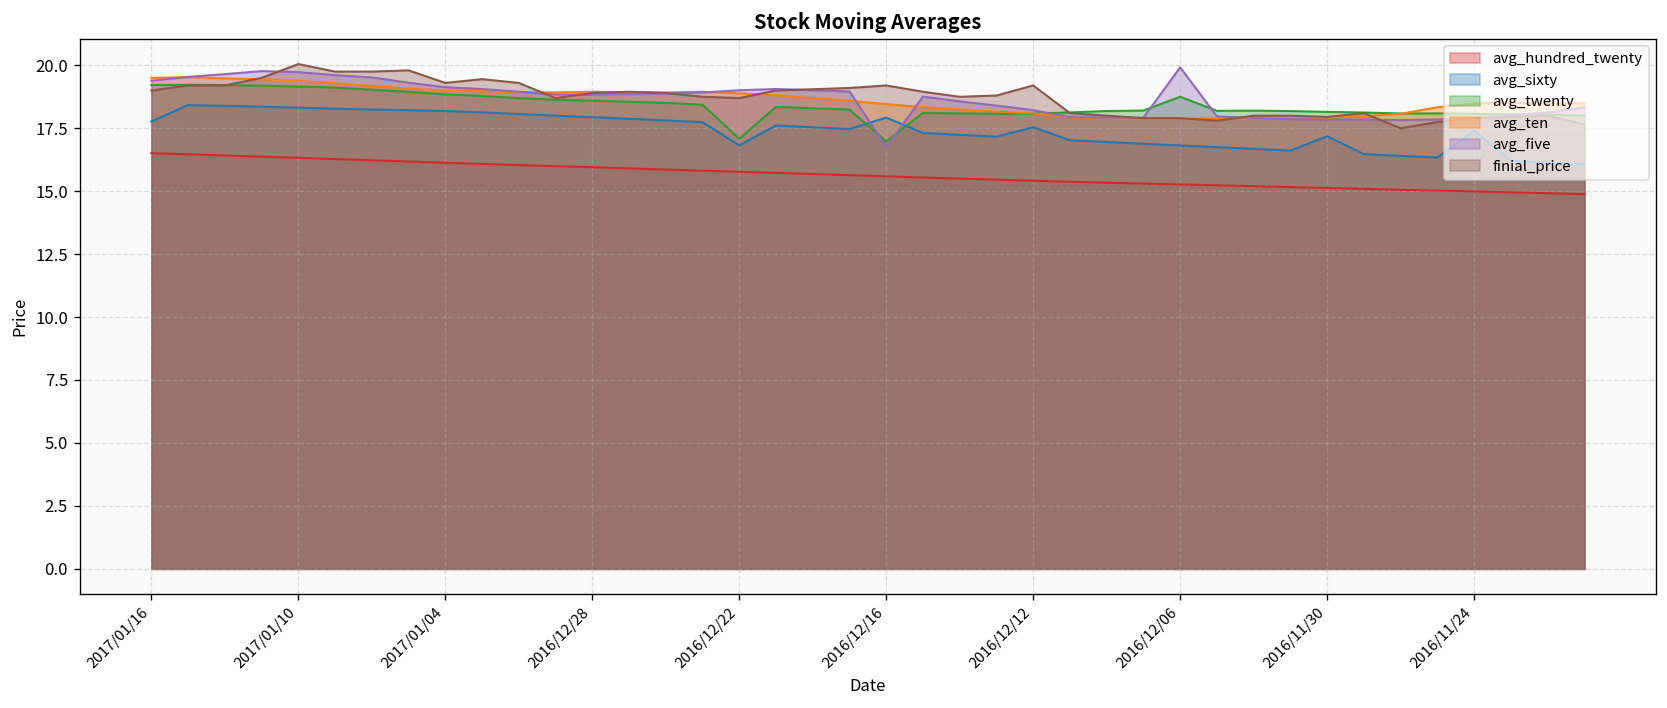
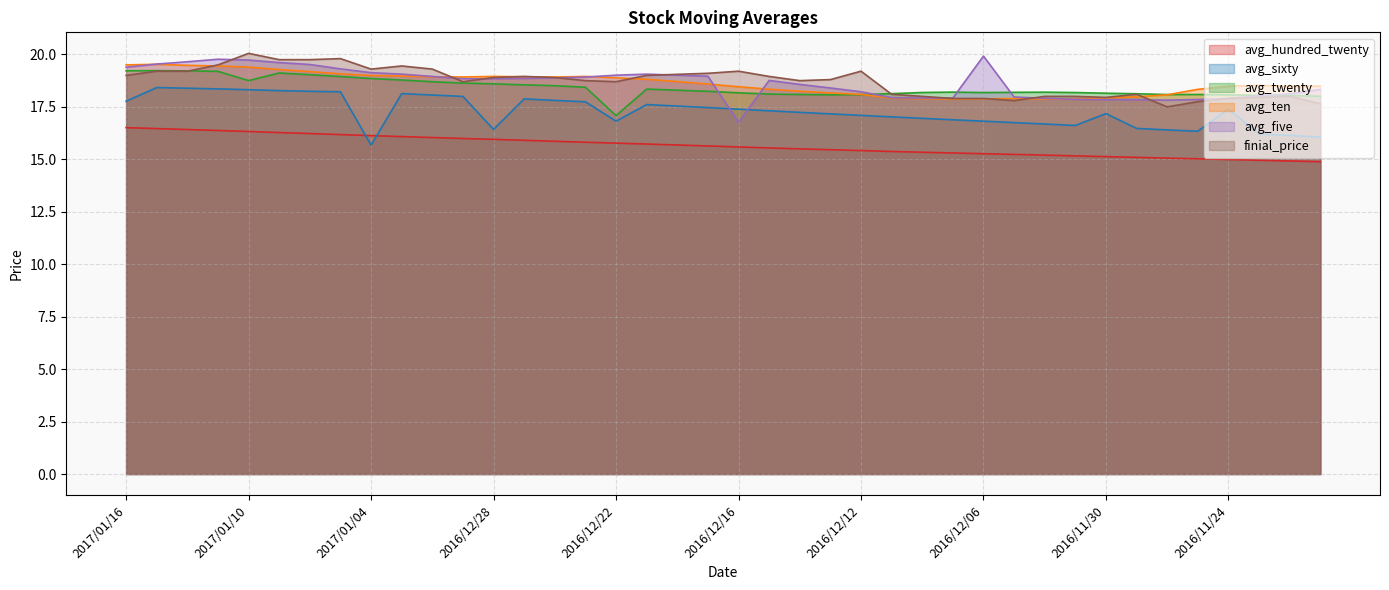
avg_twenty, 2017/01/10: 19.2 -> 18.8
avg_sixty, 2017/01/04: 18.2 -> 15.7
avg_sixty, 2016/12/28: 17.9 -> 16.4
avg_sixty, 2016/12/16: 17.9 -> 17.4
avg_twenty, 2016/12/16: 17.0 -> 18.2
avg_sixty, 2016/12/12: 17.5 -> 17.1
avg_twenty, 2016/12/06: 18.8 -> 18.2
